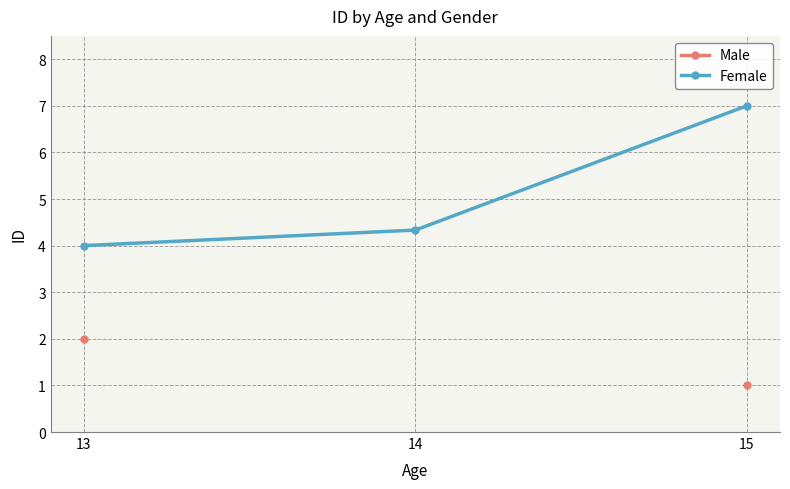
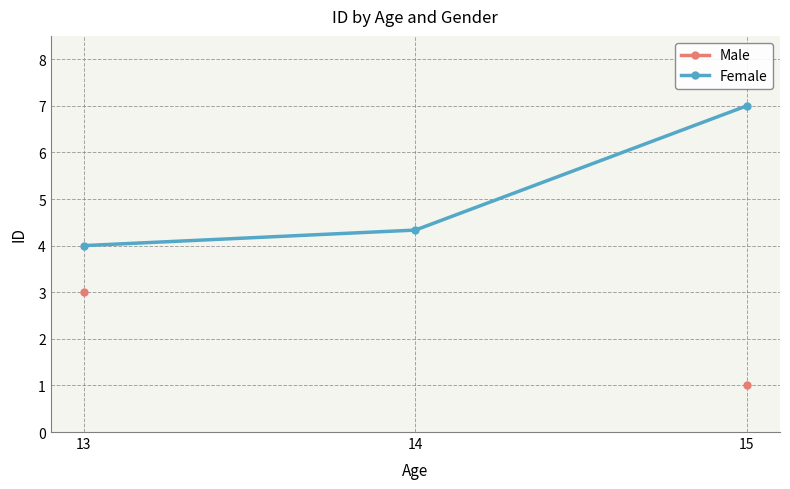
Male, 13: 2 -> 3
